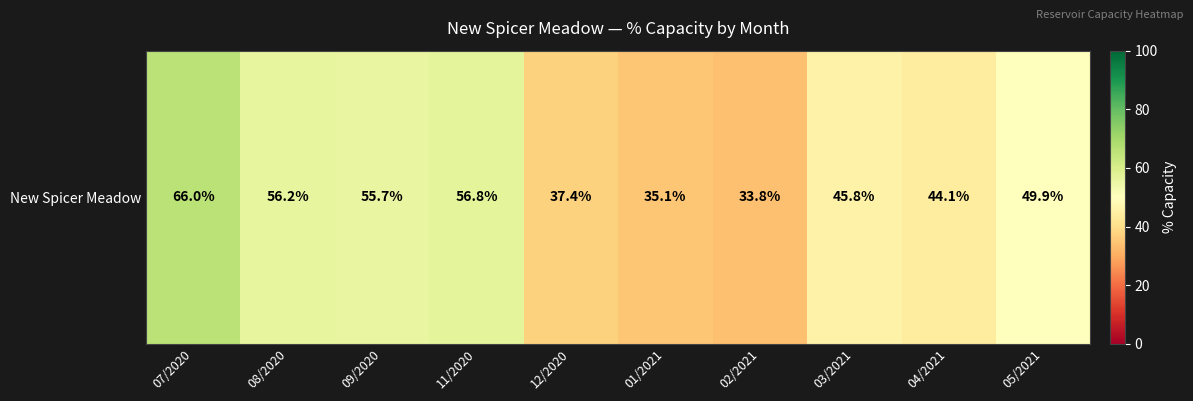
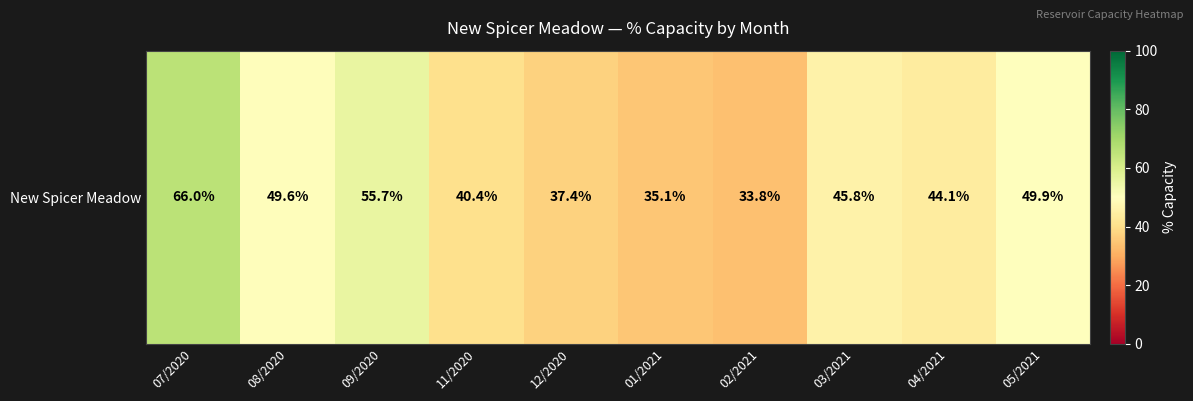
New Spicer Meadow, 08/2020: 56.2% -> 49.6%
New Spicer Meadow, 11/2020: 56.8% -> 40.4%
